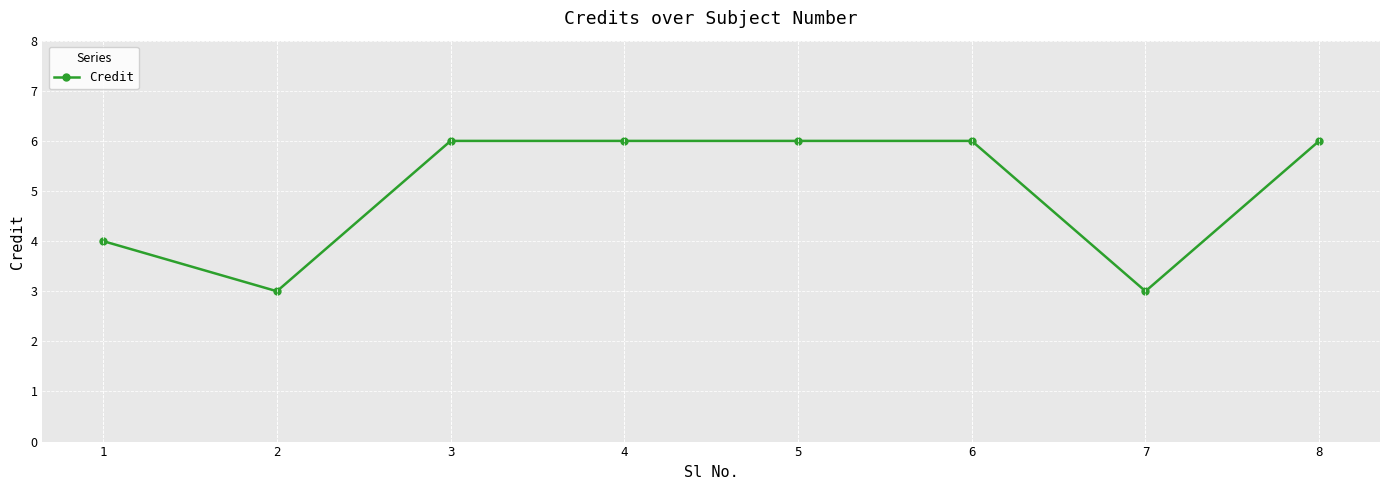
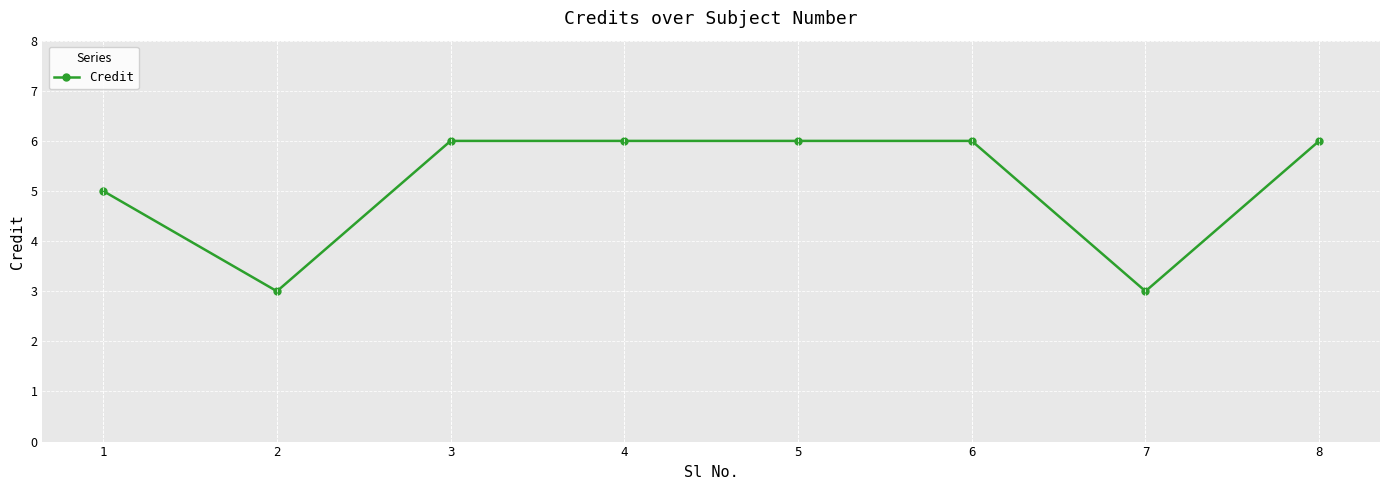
1: 4 -> 5
